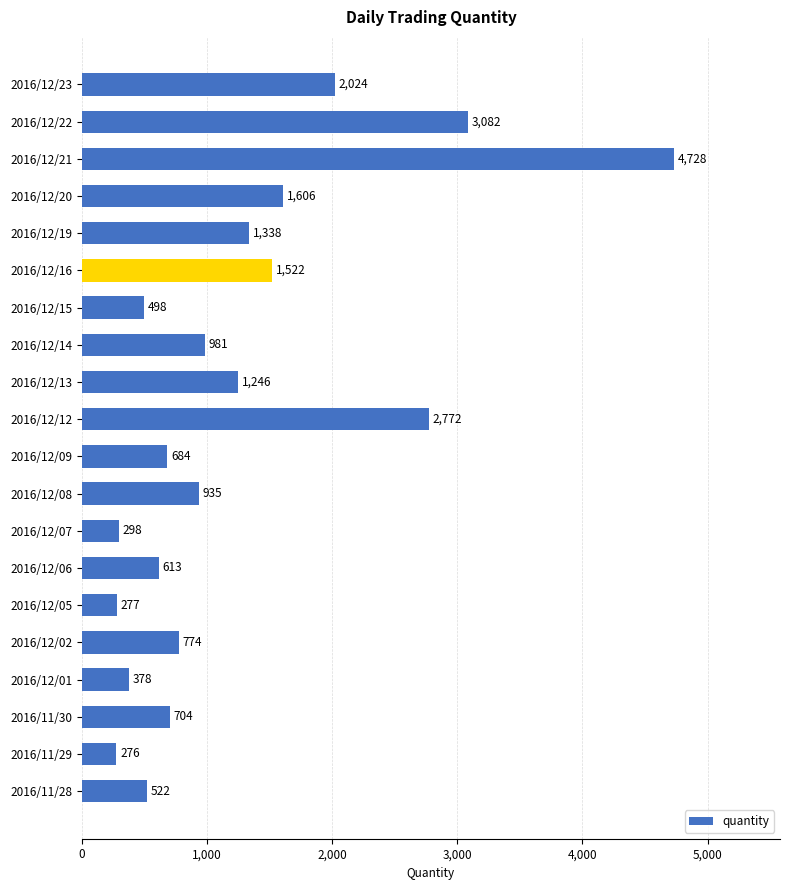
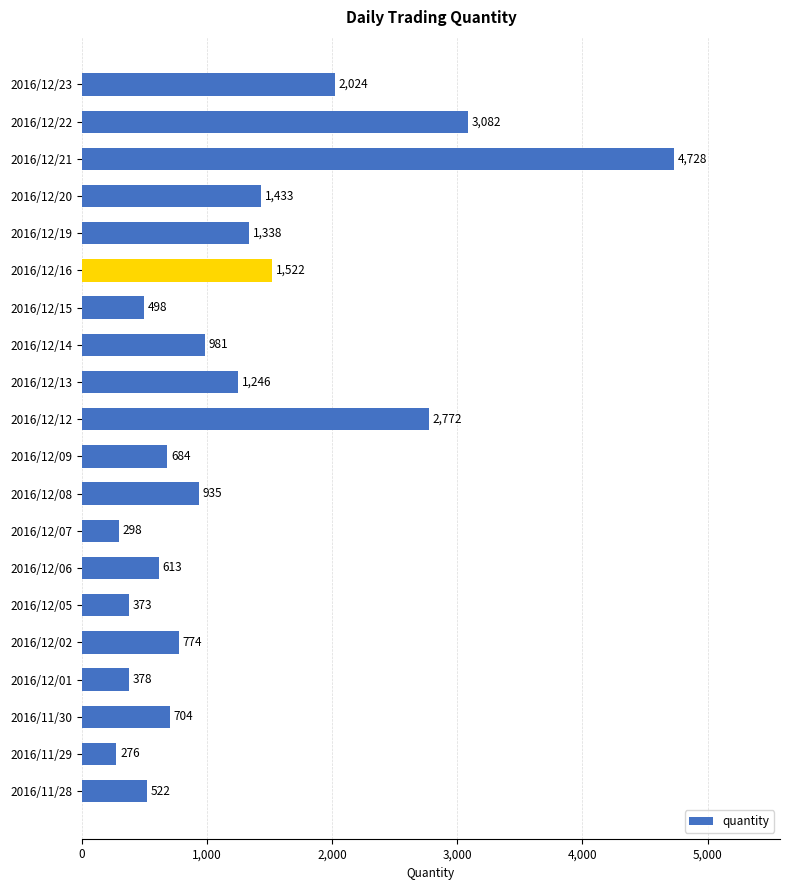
2016/12/20: 1,606 -> 1,433
2016/12/05: 277 -> 373
